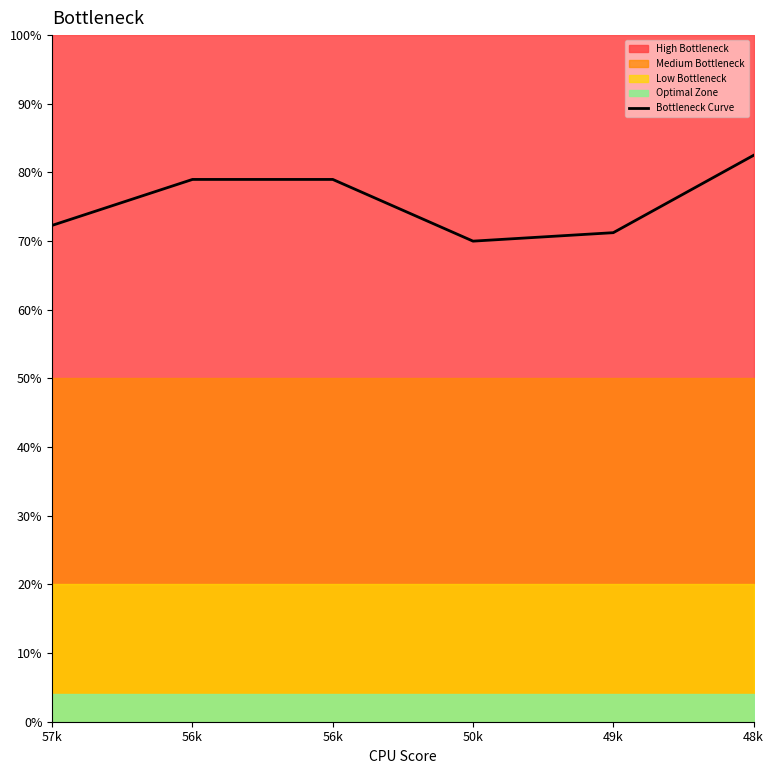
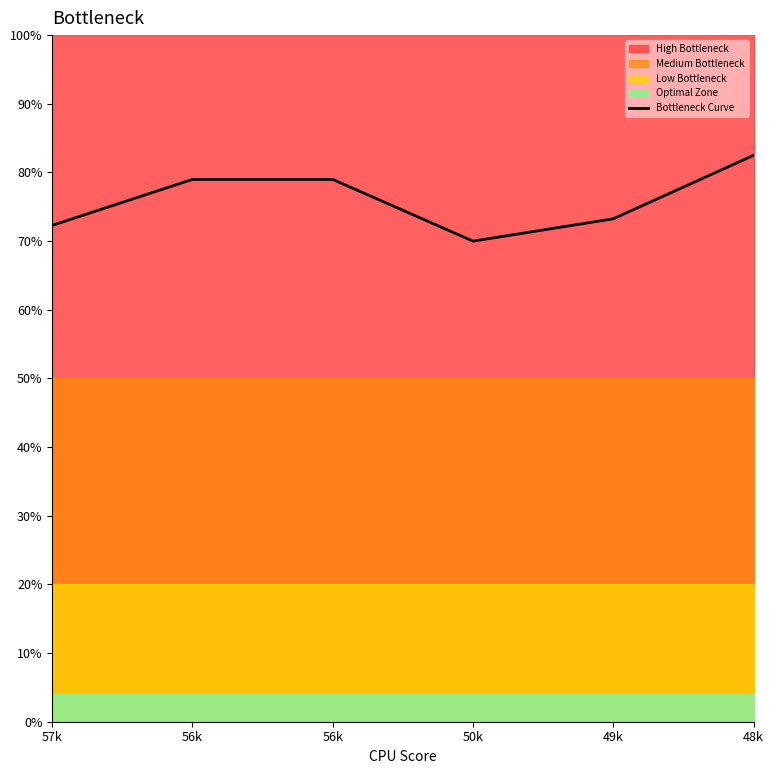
Bottleneck Curve, 49k: 71% -> 73%
